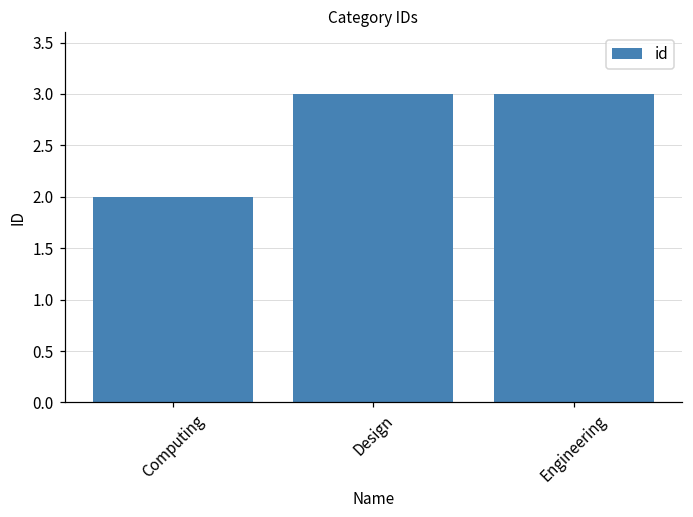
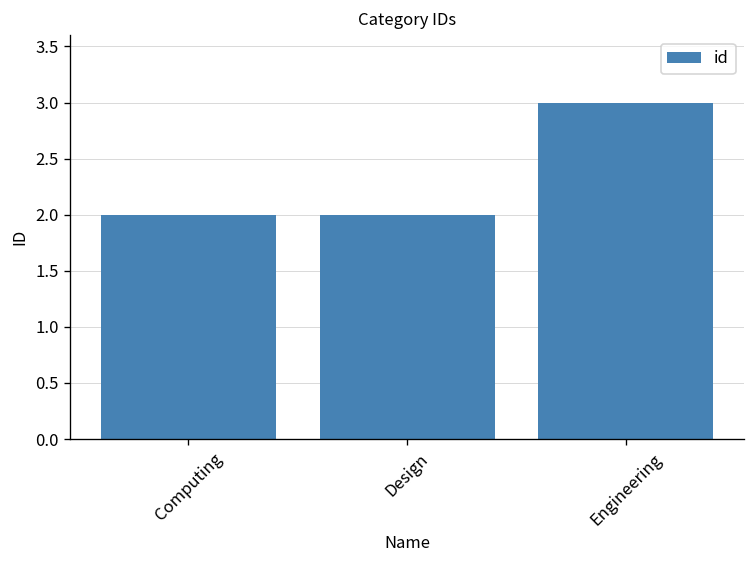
Design: 3 -> 2
